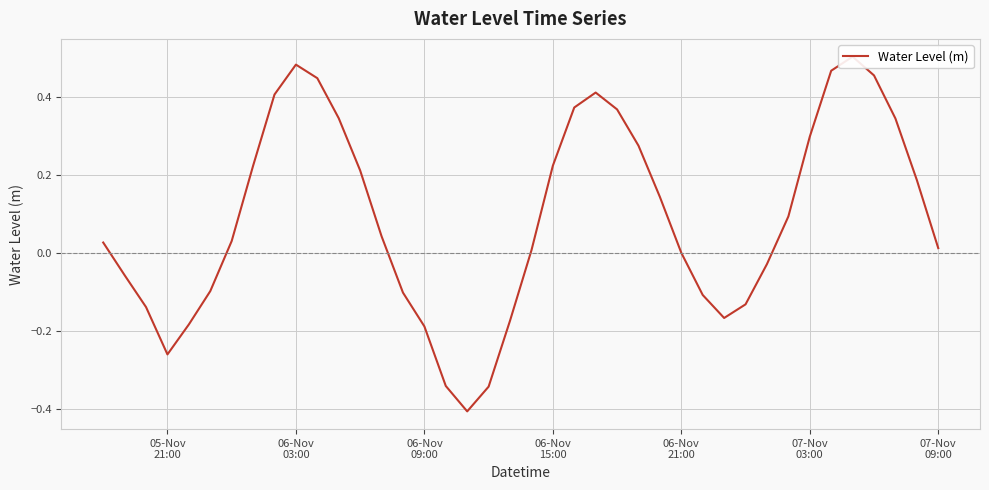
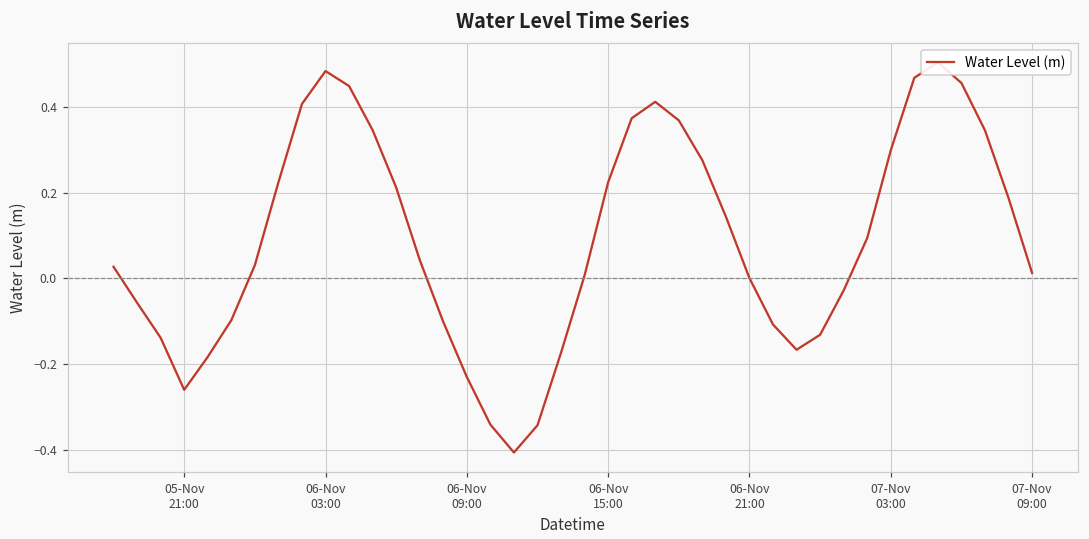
06-Nov 09:00: -0.19 -> -0.23
